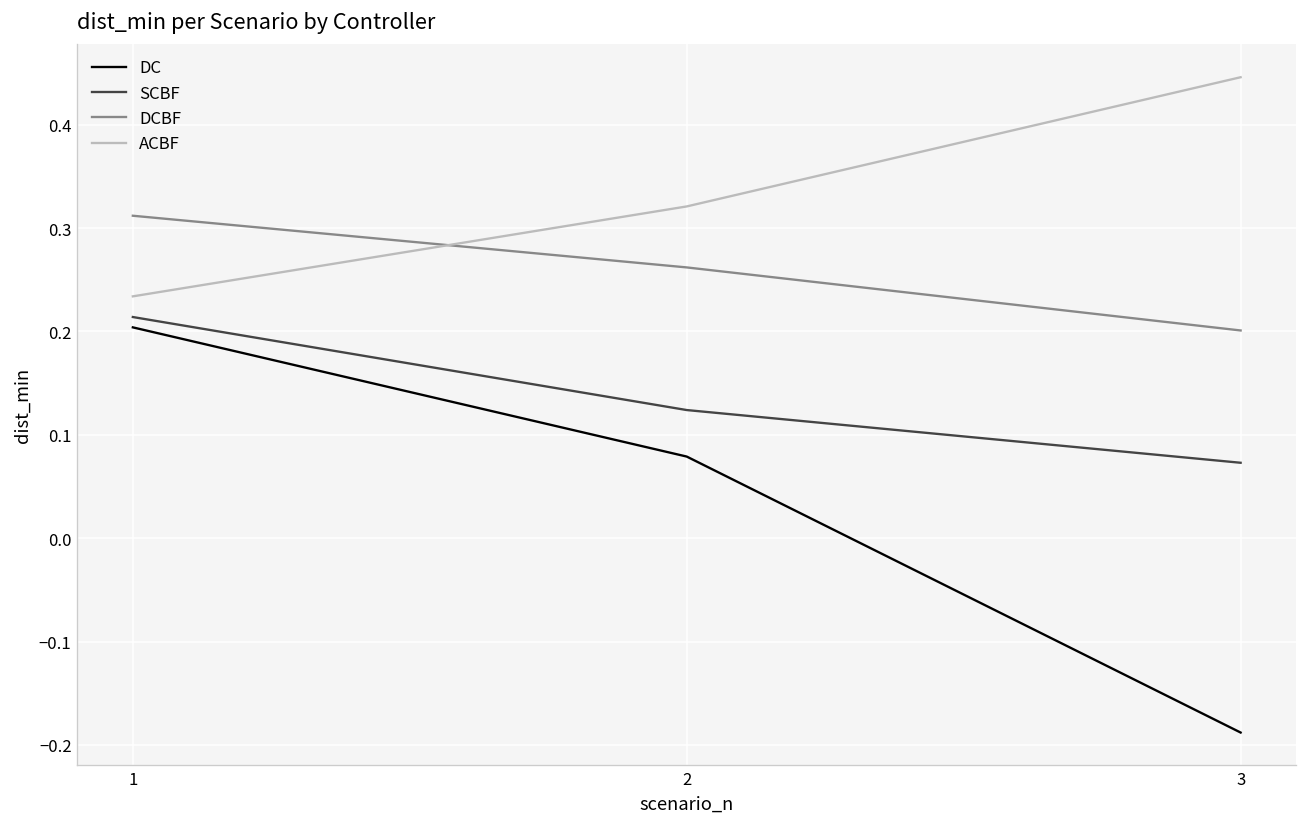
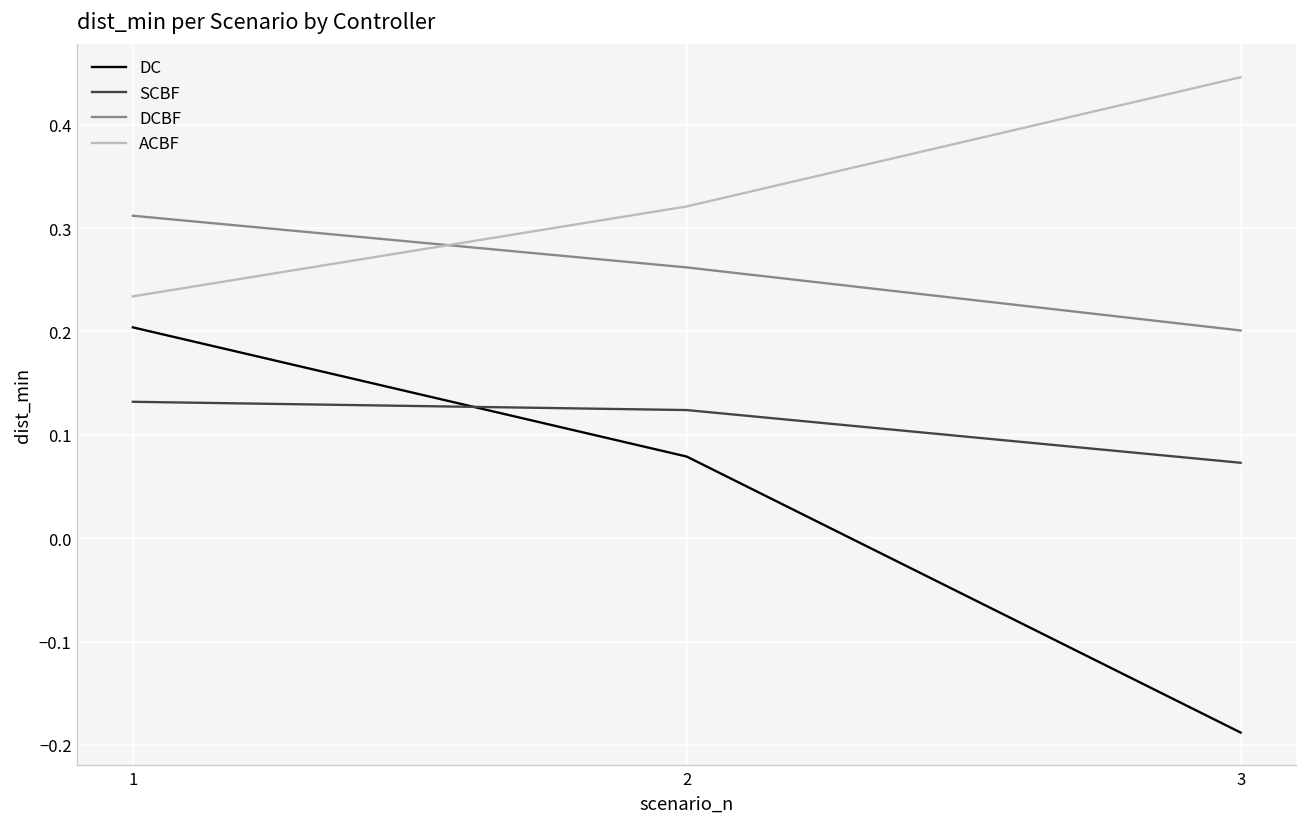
SCBF, 1: 0.21 -> 0.13
